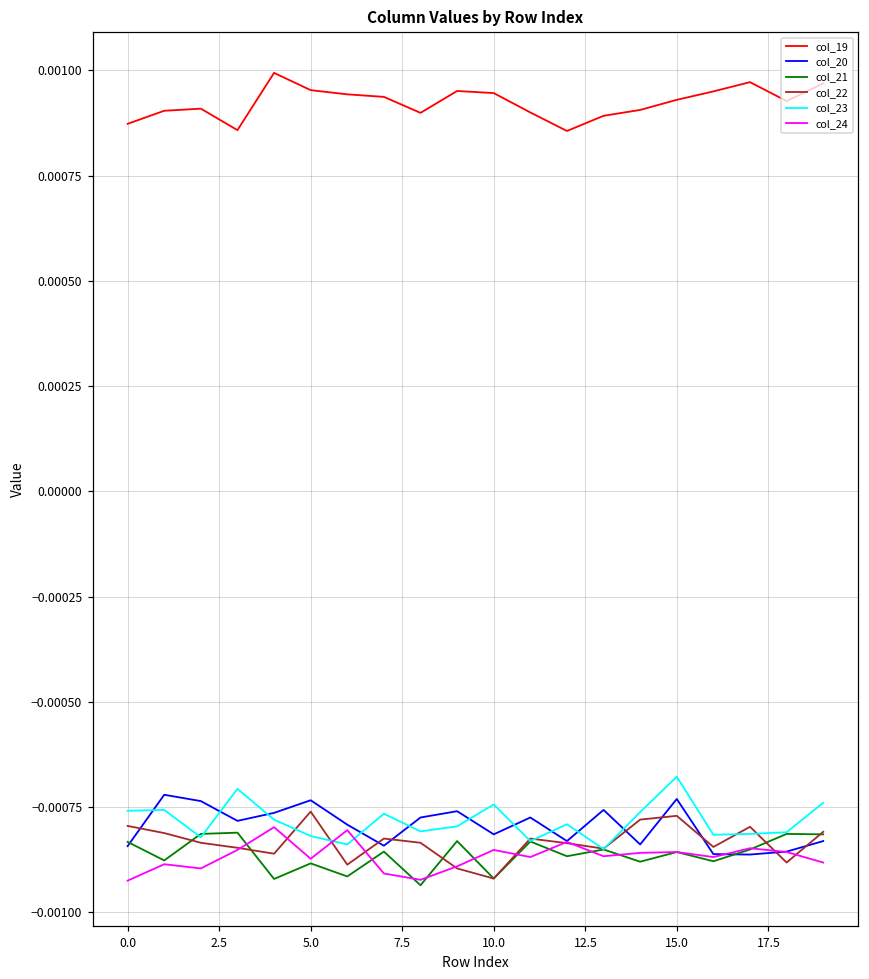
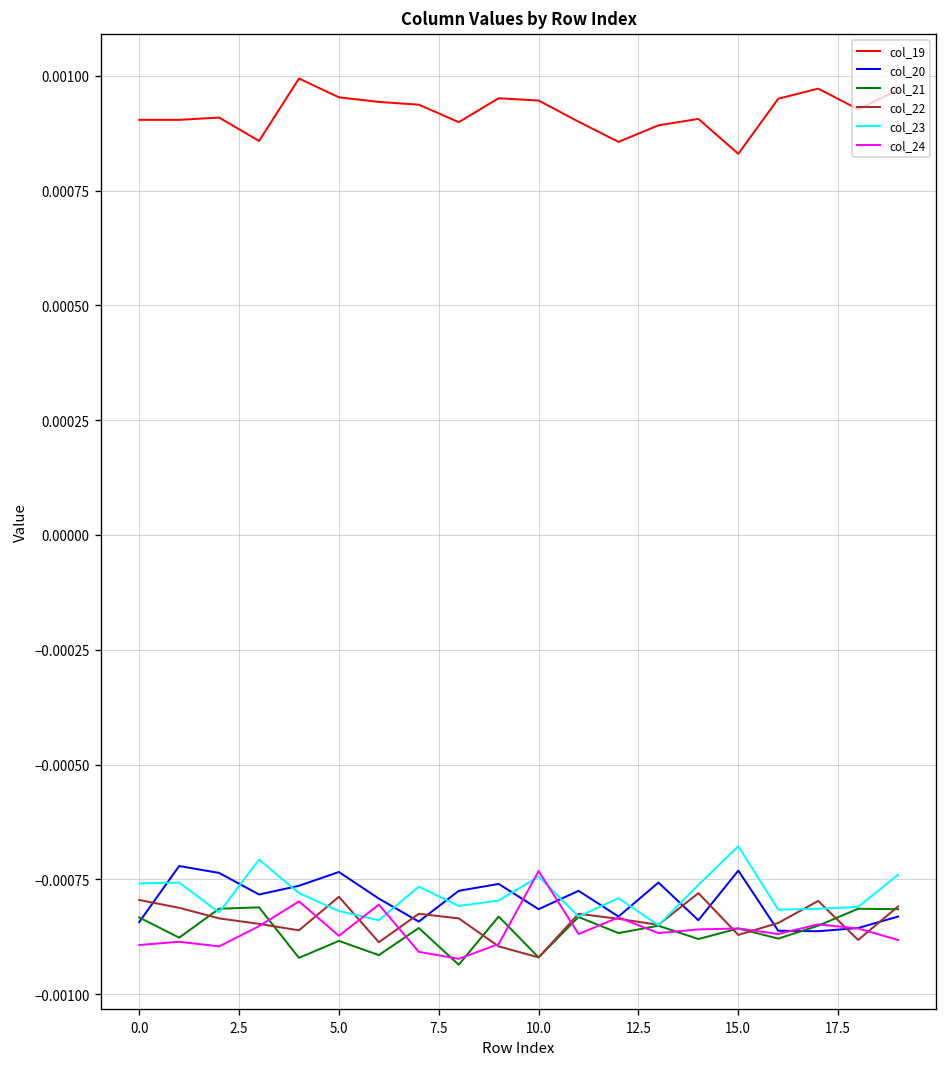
col_19, 0.0: 0.00087 -> 0.00090
col_24, 0.0: -0.00093 -> -0.00089
col_22, 5.0: -0.00076 -> -0.00079
col_24, 10.0: -0.00085 -> -0.00073
col_19, 15.0: 0.00093 -> 0.00083
col_22, 15.0: -0.00077 -> -0.00087
